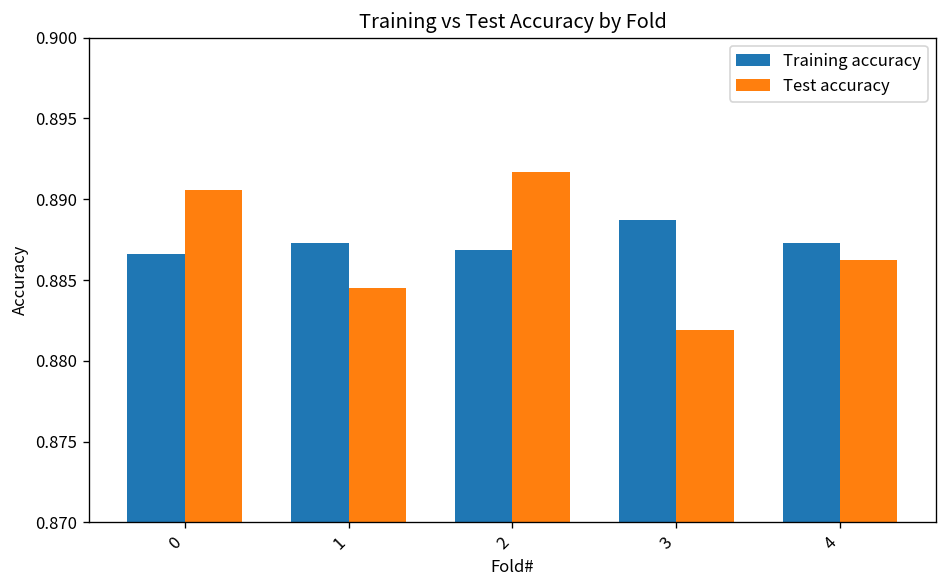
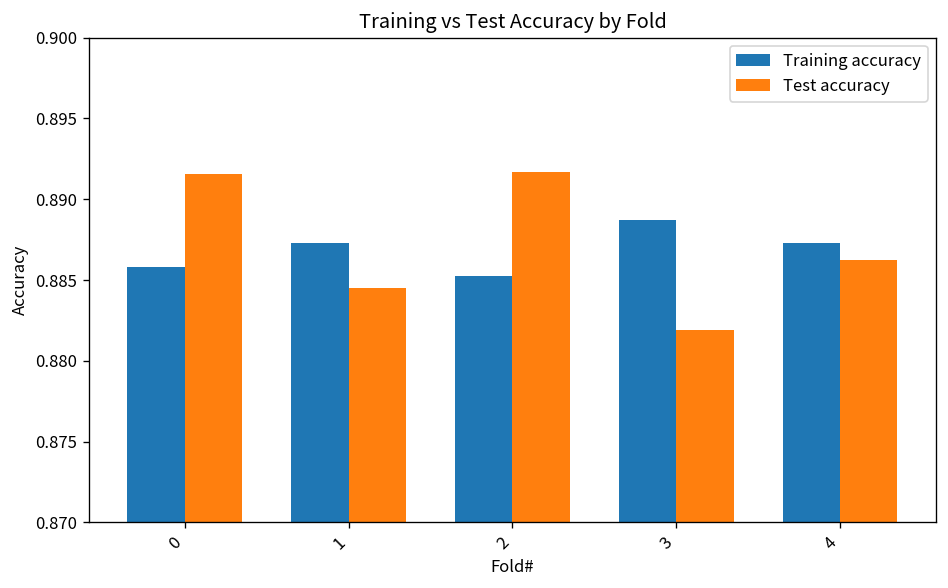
Training accuracy, 0: 0.8866 -> 0.8858
Test accuracy, 0: 0.8906 -> 0.8915
Training accuracy, 2: 0.8869 -> 0.8852
